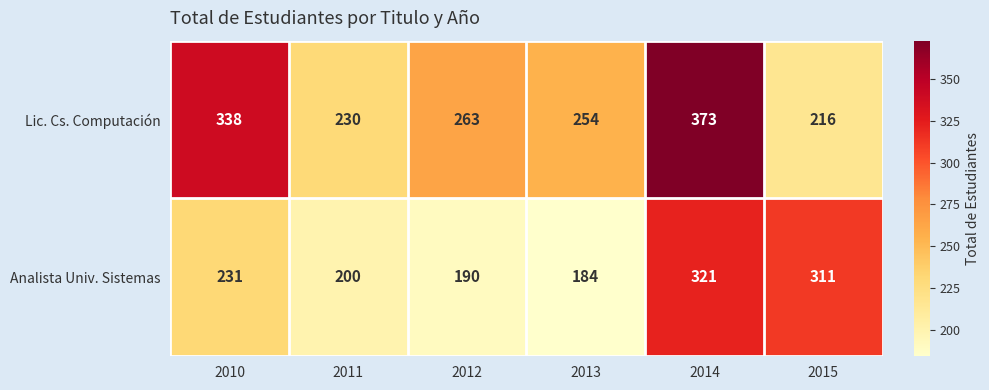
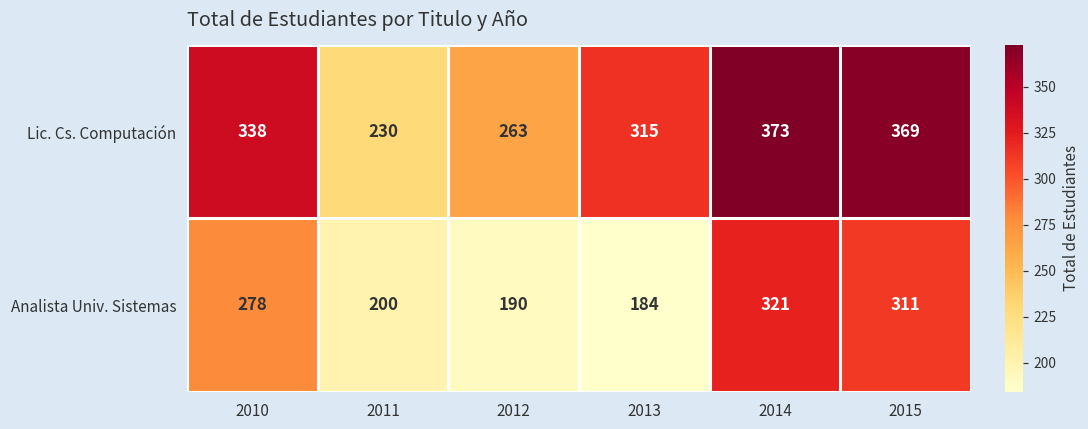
Lic. Cs. Computación, 2013: 254 -> 315
Lic. Cs. Computación, 2015: 216 -> 369
Analista Univ. Sistemas, 2010: 231 -> 278
